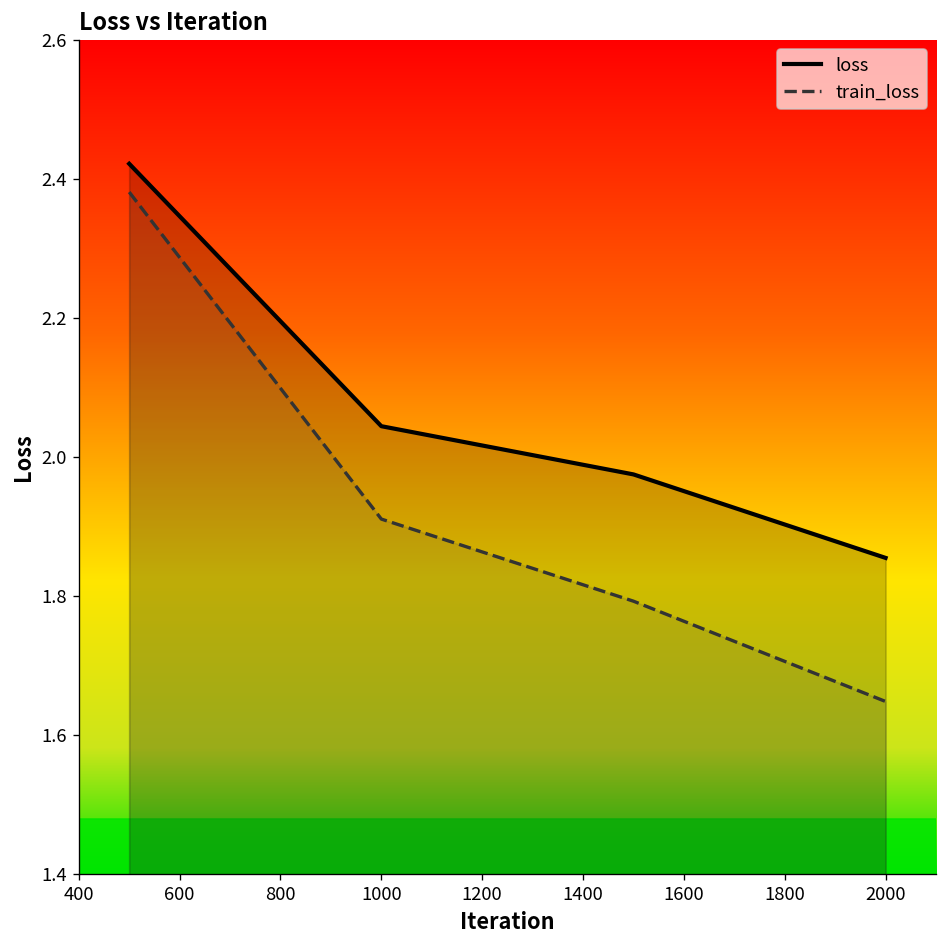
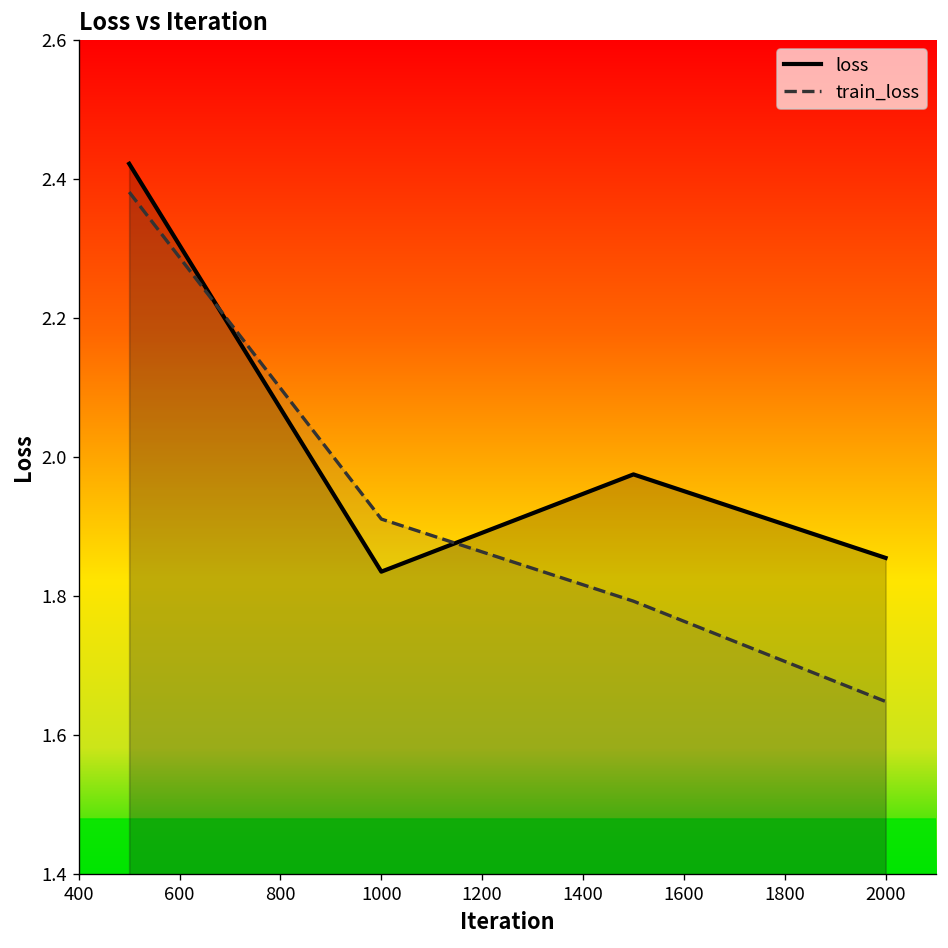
loss, 1000: 2.04 -> 1.84
